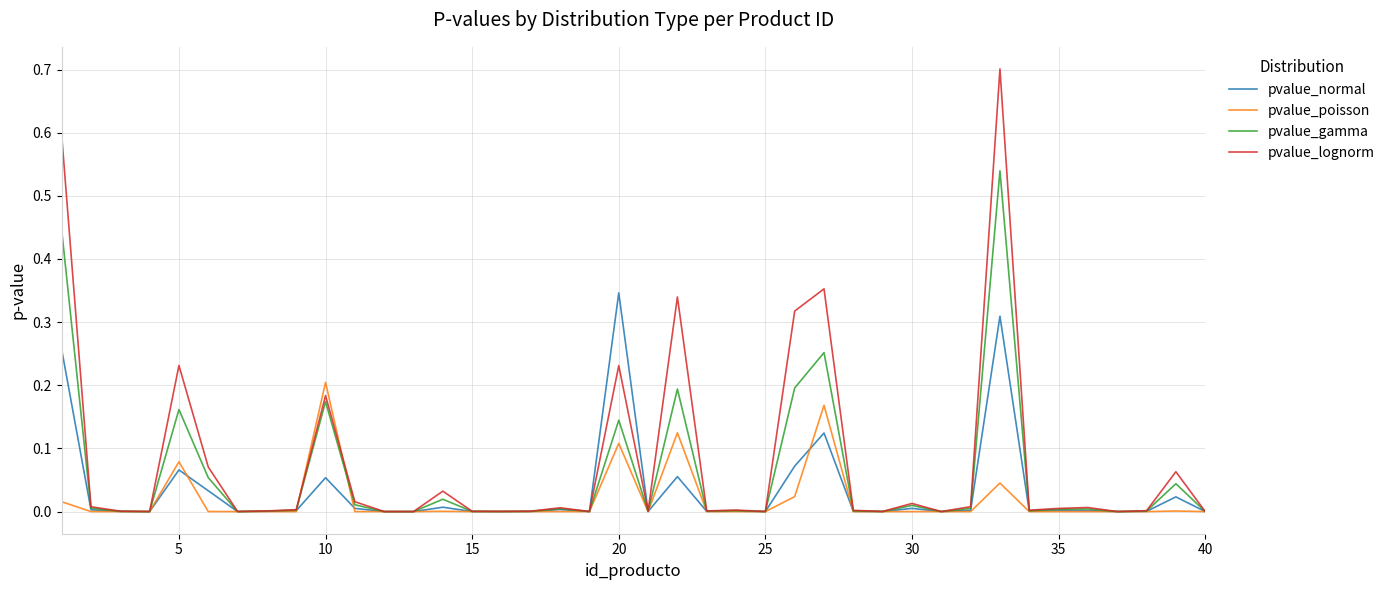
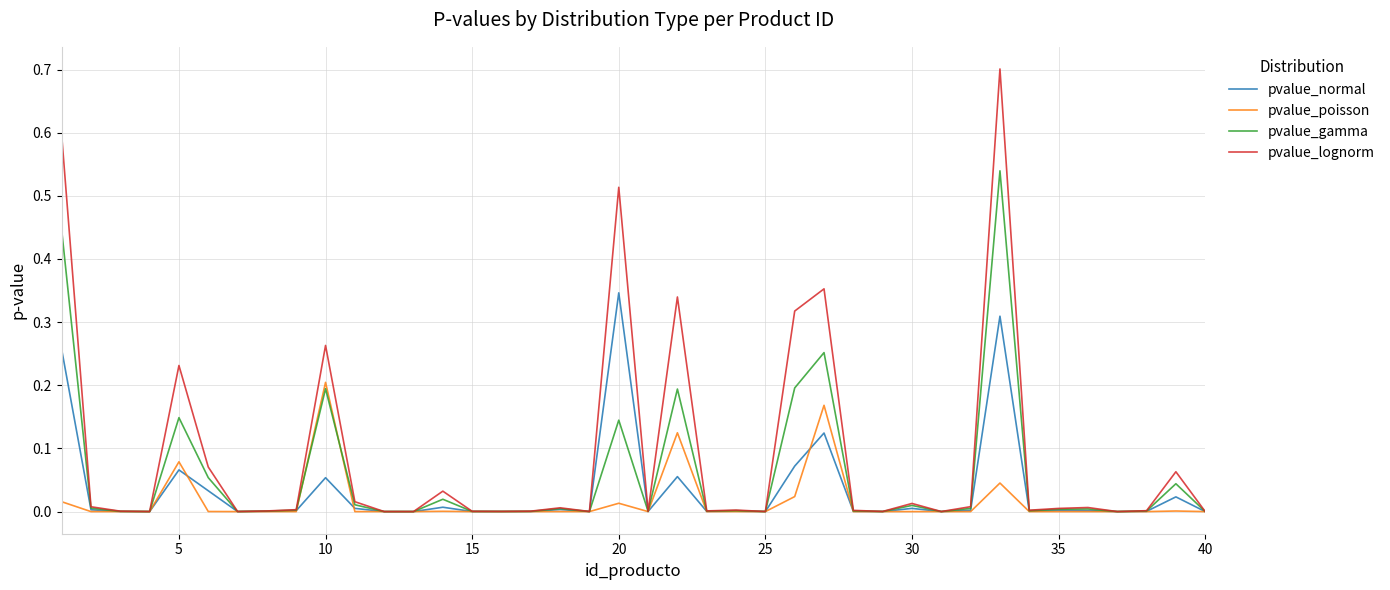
pvalue_gamma, 5: 0.16 -> 0.15
pvalue_gamma, 10: 0.17 -> 0.19
pvalue_lognorm, 10: 0.18 -> 0.26
pvalue_poisson, 20: 0.11 -> 0.01
pvalue_lognorm, 20: 0.23 -> 0.51
